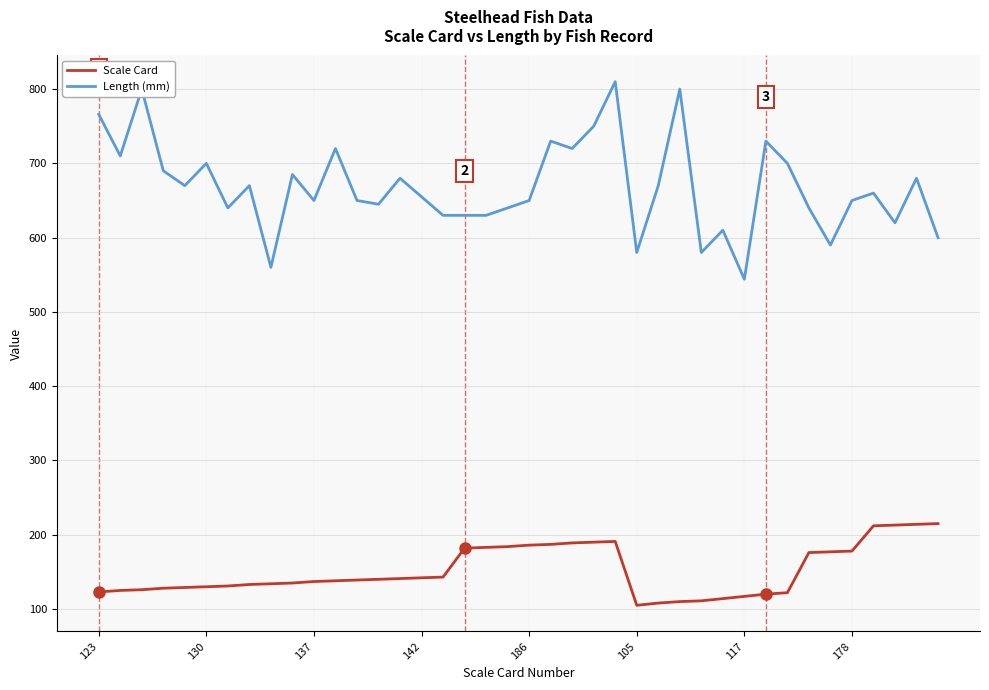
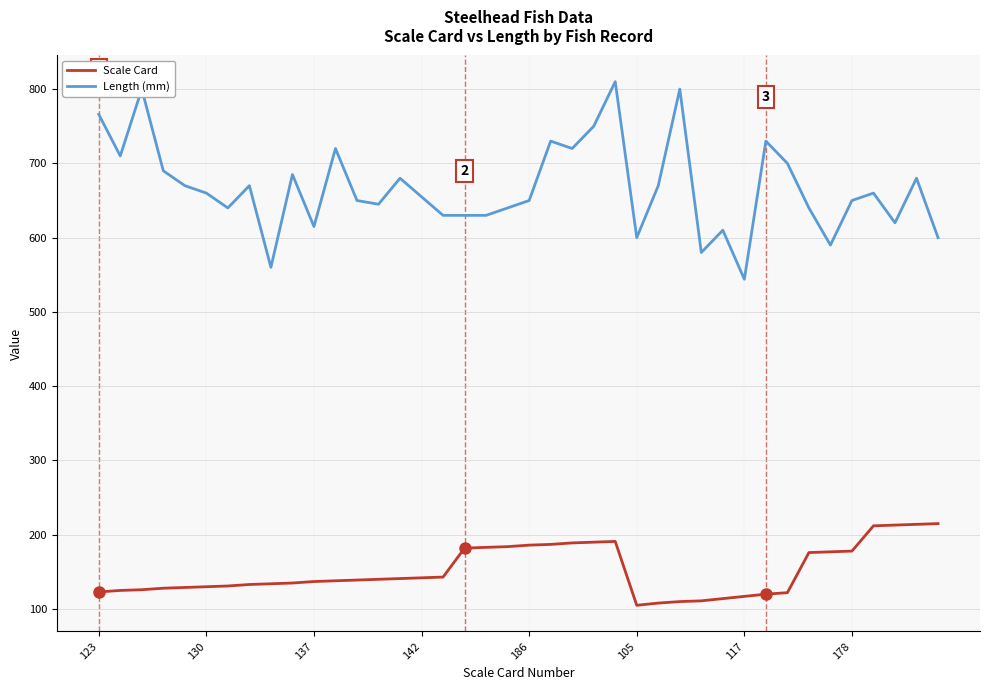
Length (mm), 130: 700 -> 660
Length (mm), 137: 650 -> 620
Length (mm), 105: 580 -> 600
